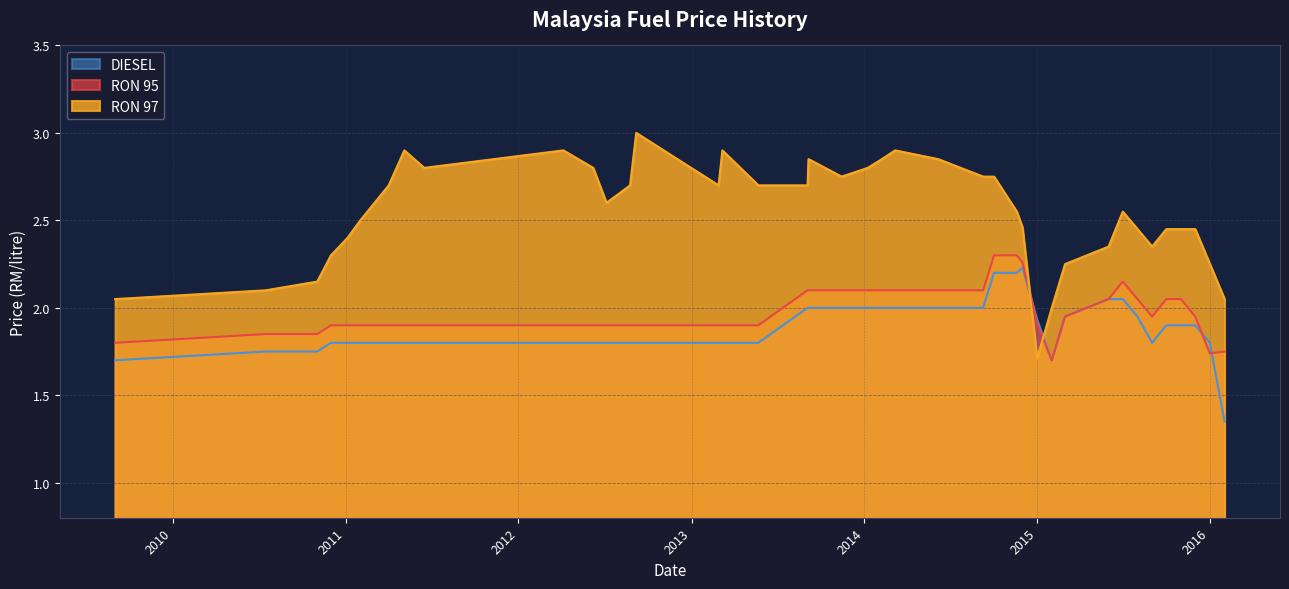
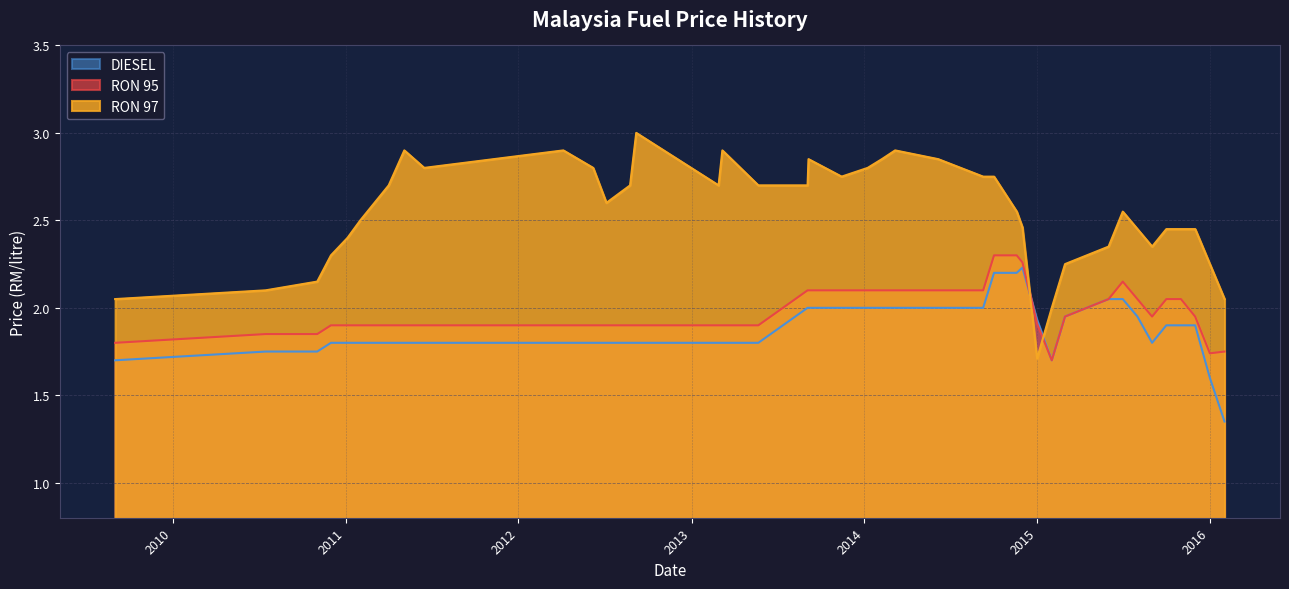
DIESEL, 2016: 1.8 -> 1.6
